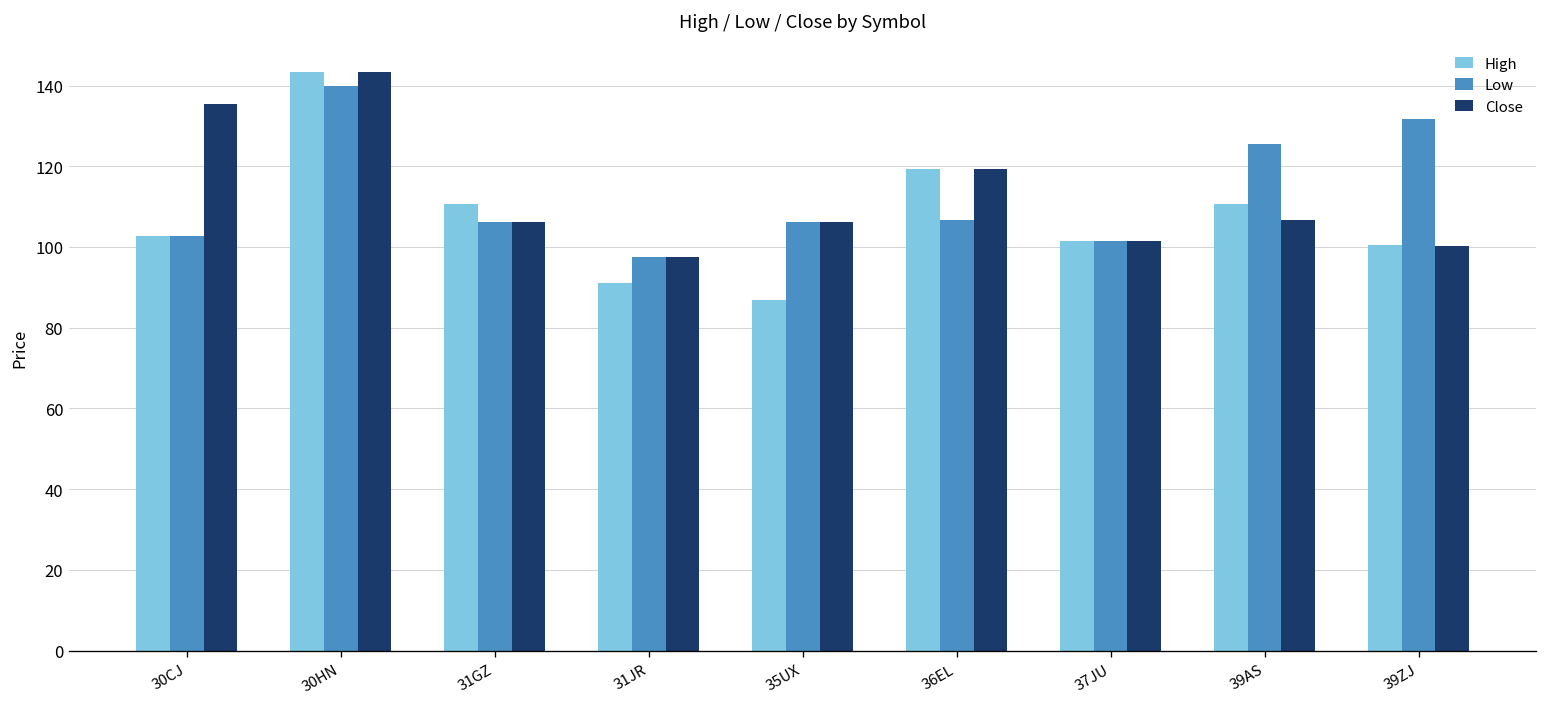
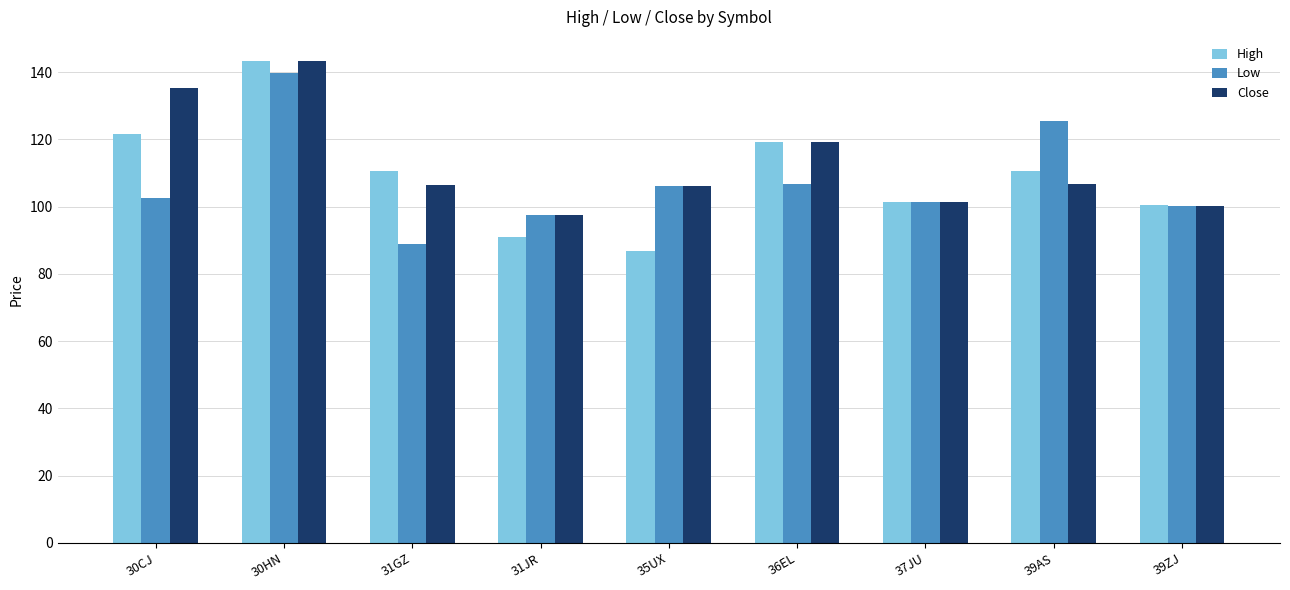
High, 30CJ: 103 -> 122
Low, 31GZ: 106 -> 89
Low, 39ZJ: 132 -> 100
